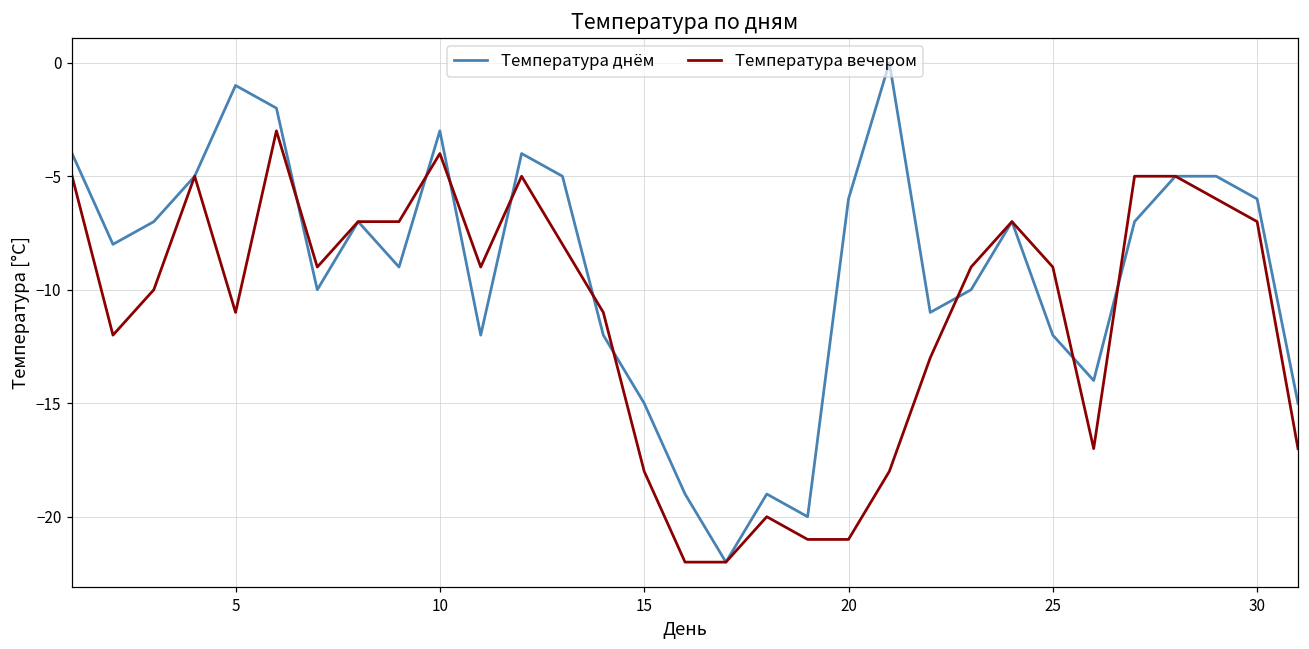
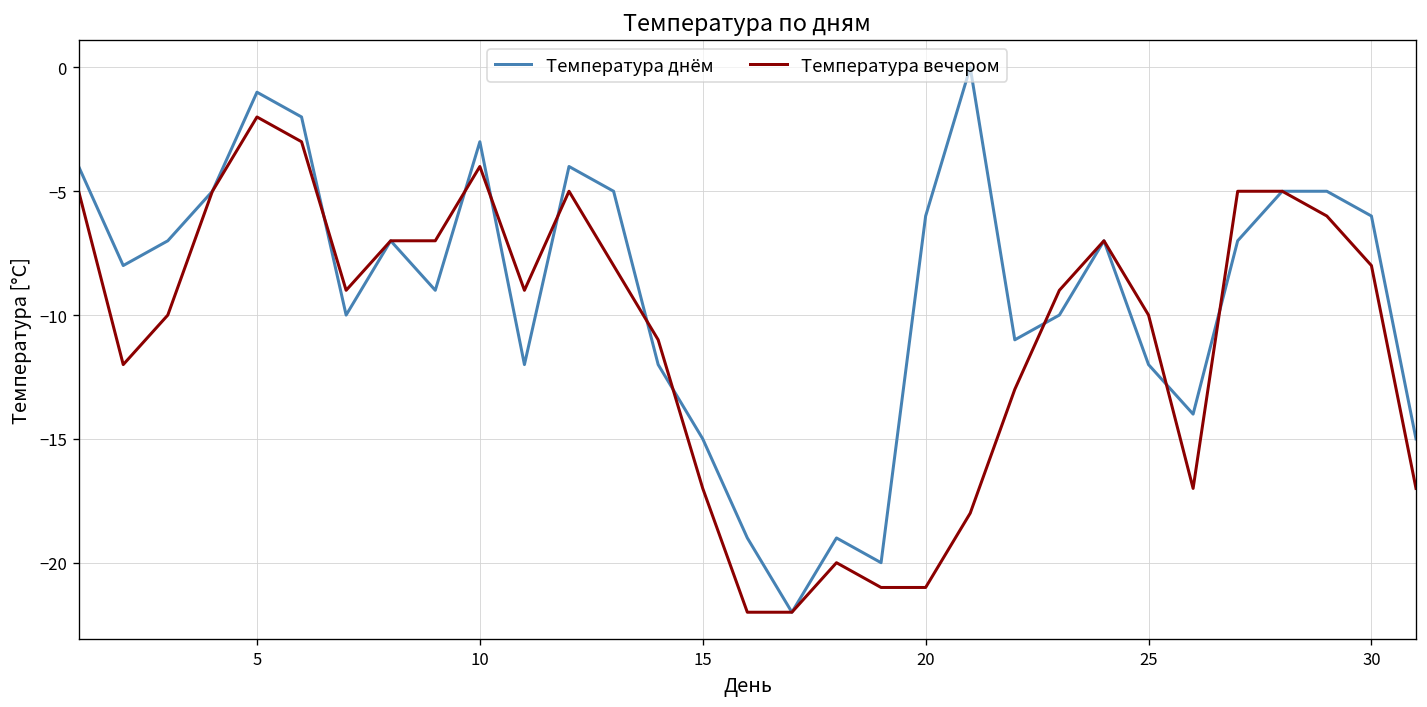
Температура вечером, 5: -11 -> -2
Температура вечером, 15: -18 -> -17
Температура вечером, 25: -9 -> -10
Температура вечером, 30: -7 -> -8
